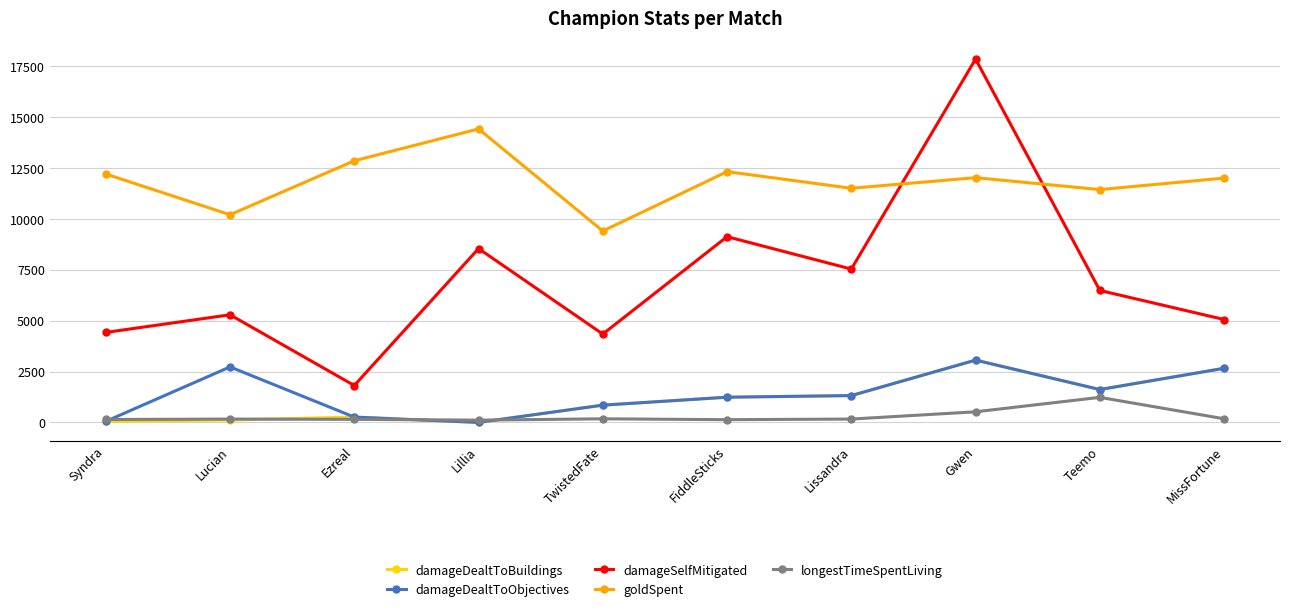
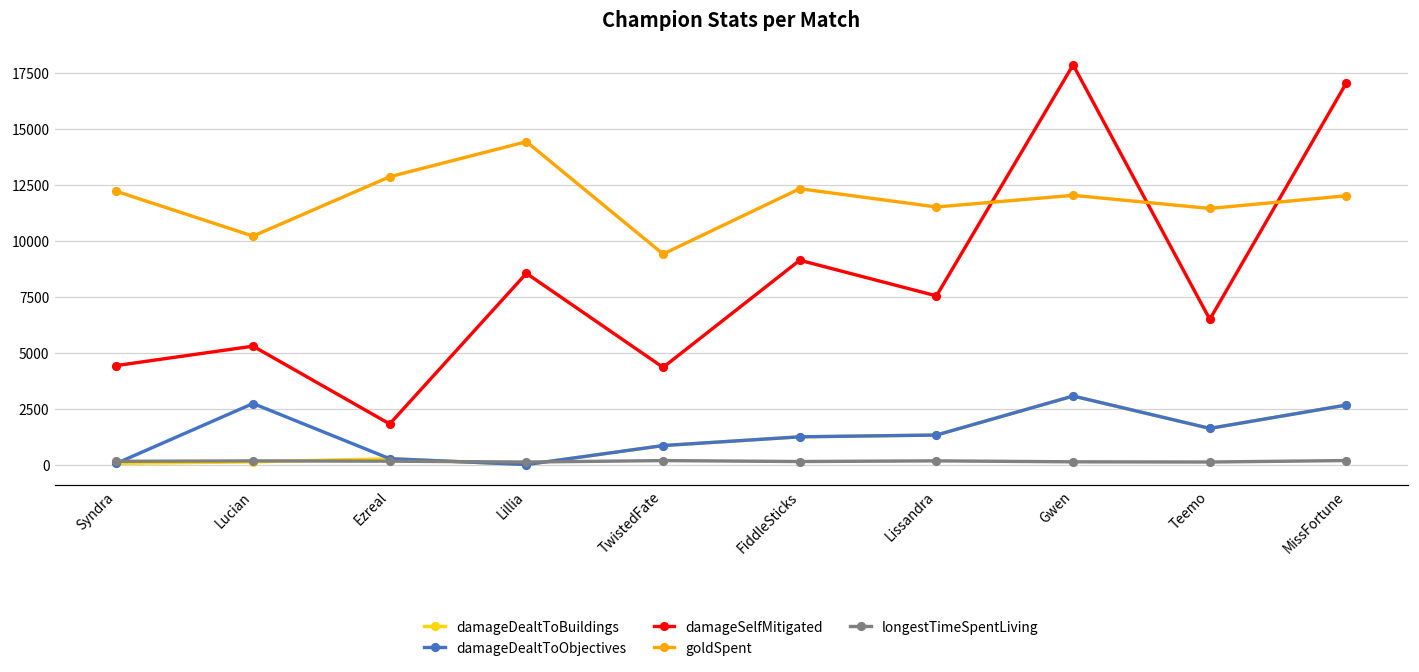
longestTimeSpentLiving, Gwen: 500 -> 100
longestTimeSpentLiving, Teemo: 1200 -> 100
damageSelfMitigated, MissFortune: 5100 -> 17000
